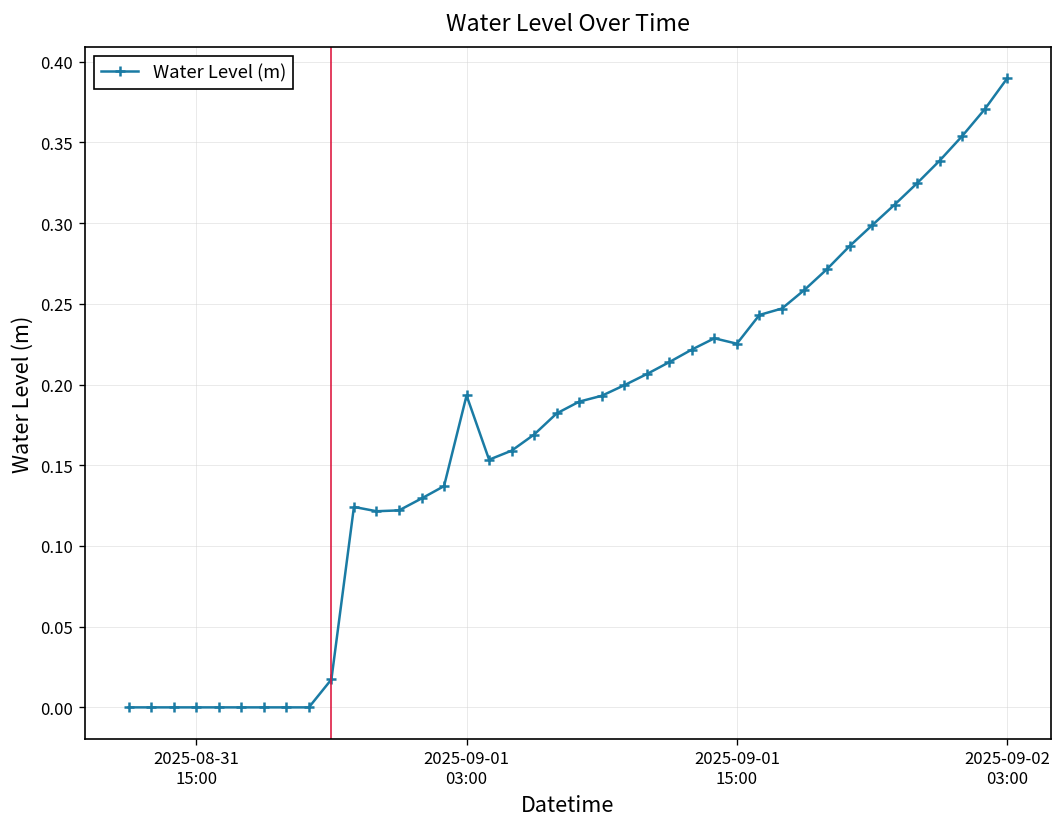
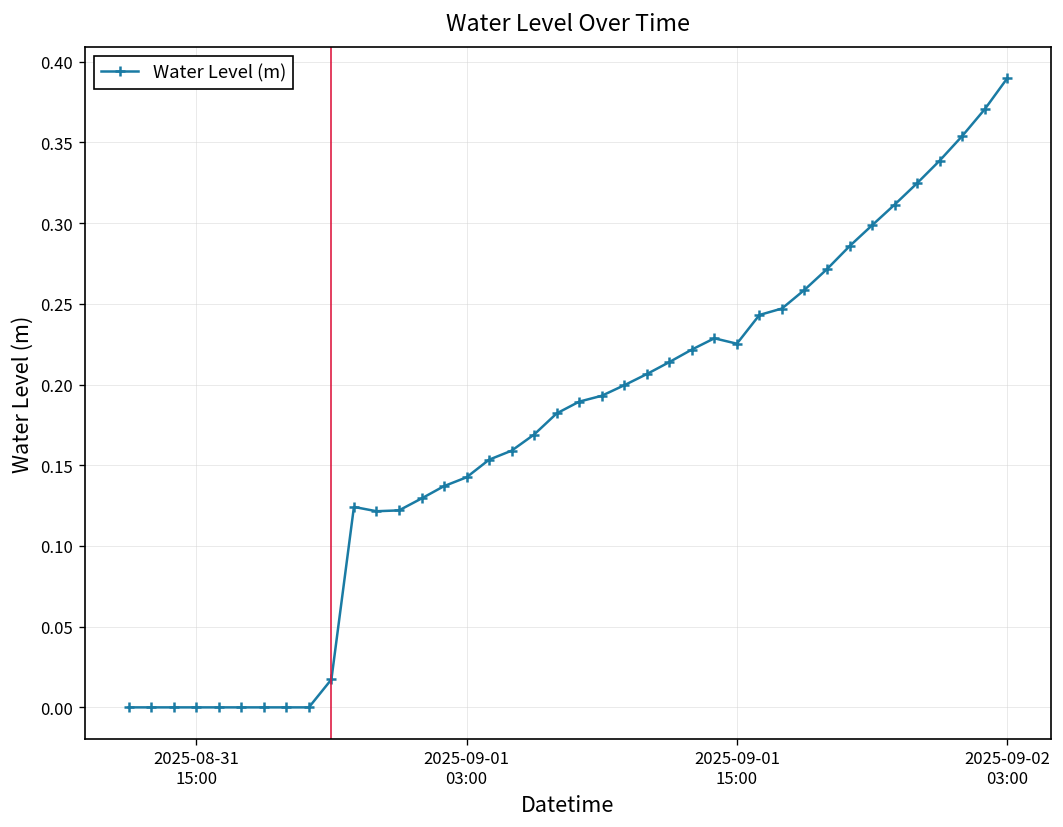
2025-09-01 03:00: 0.193 -> 0.143
